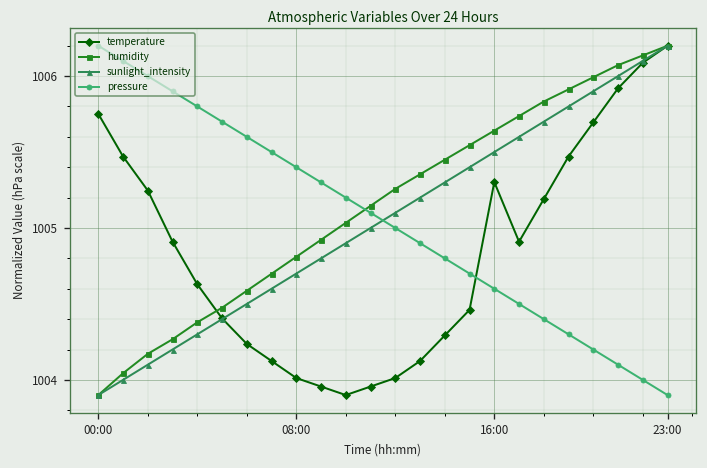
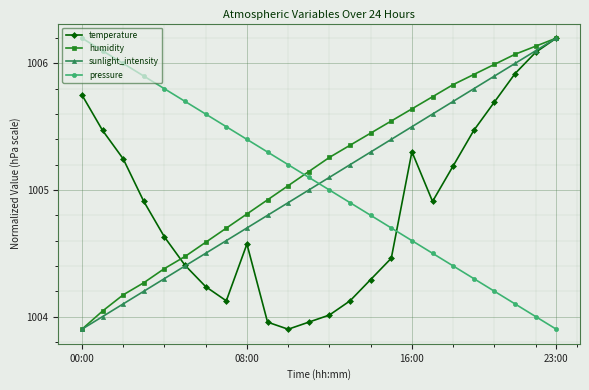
temperature, 08:00: 1004.01 -> 1004.57
